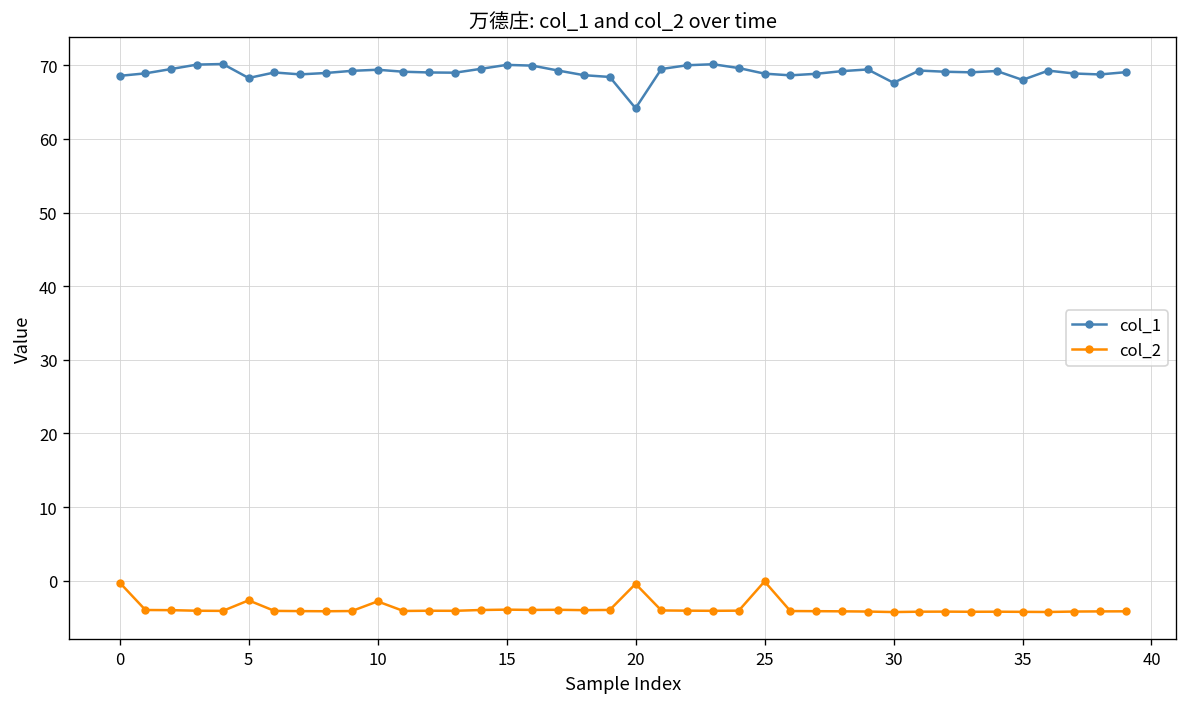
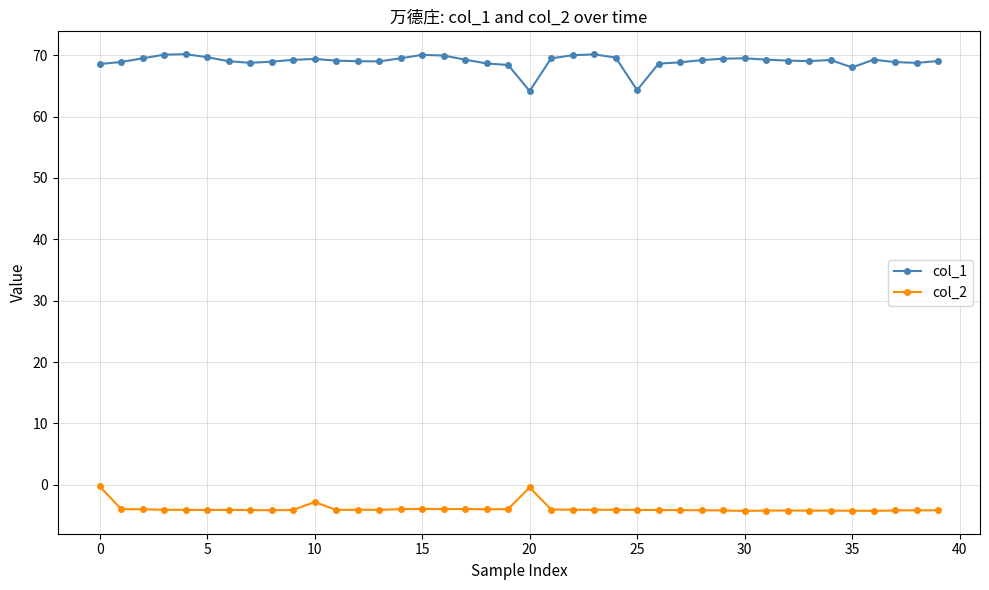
col_1, 5: 68 -> 70
col_2, 5: -3 -> -4
col_1, 25: 69 -> 64
col_2, 25: 0 -> -4
col_1, 30: 68 -> 70
